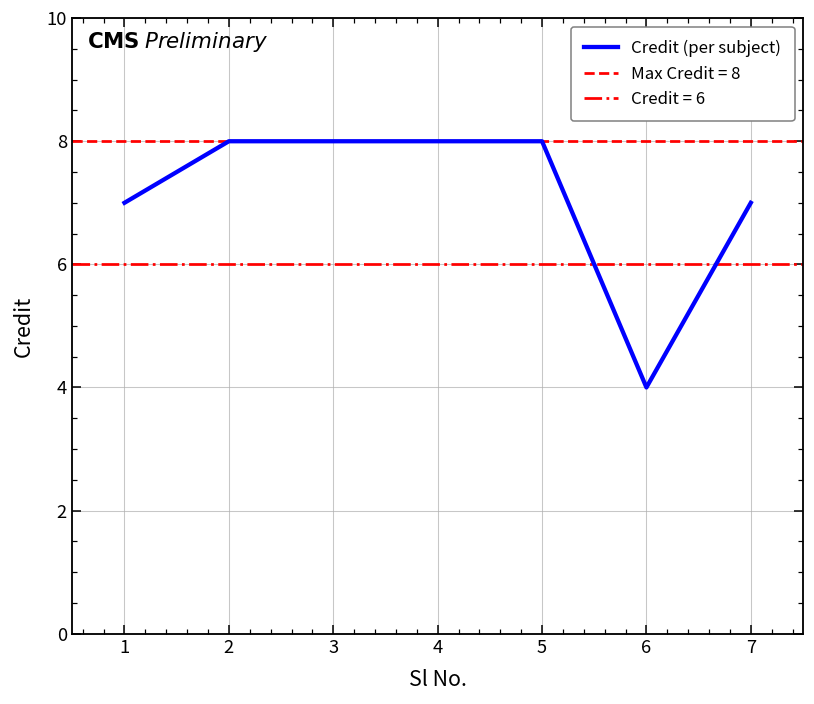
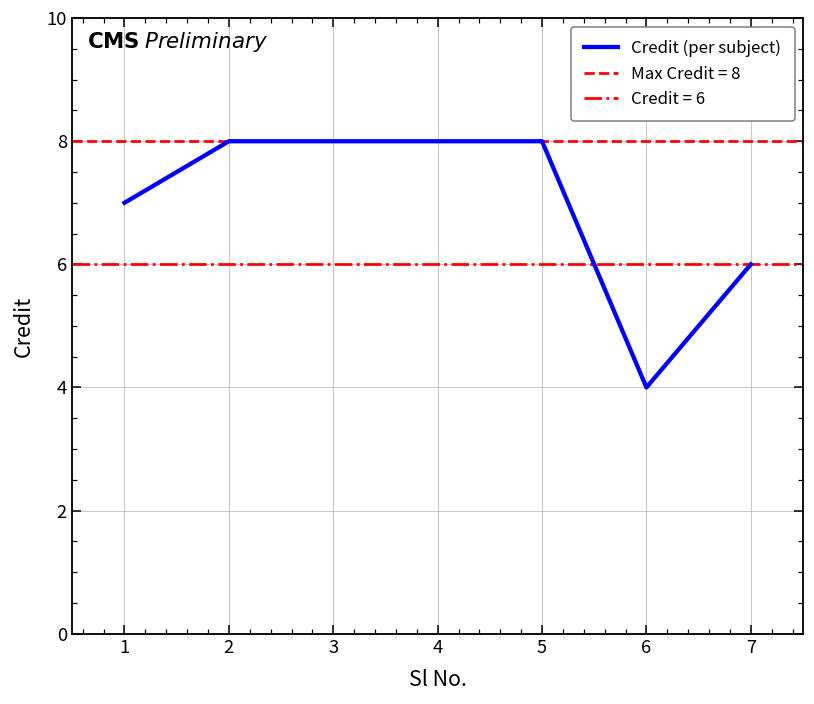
7: 7 -> 6
